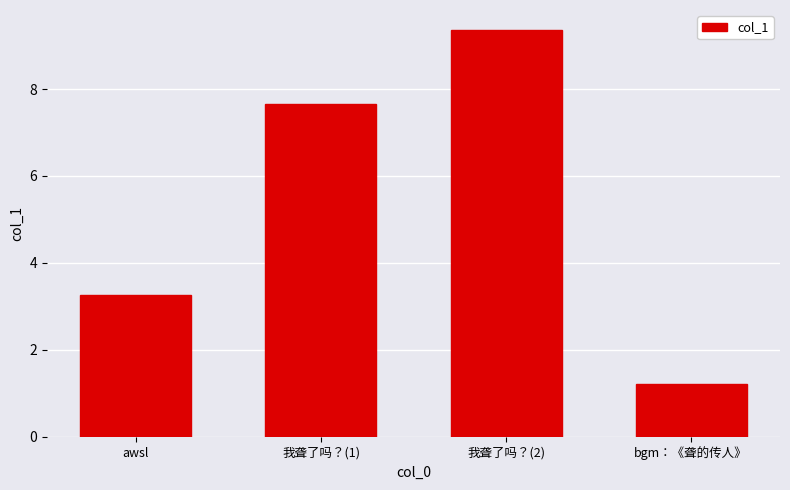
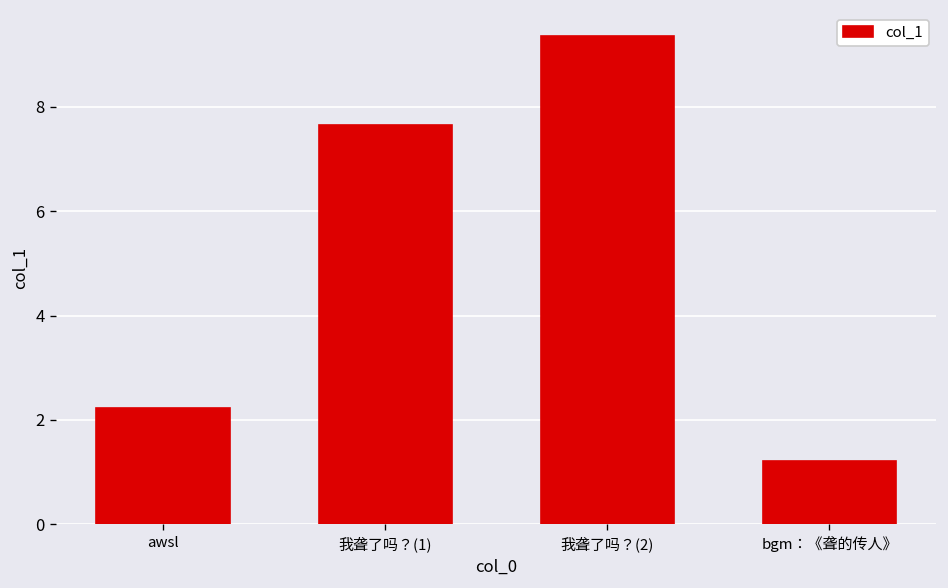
awsl: 3.3 -> 2.2
